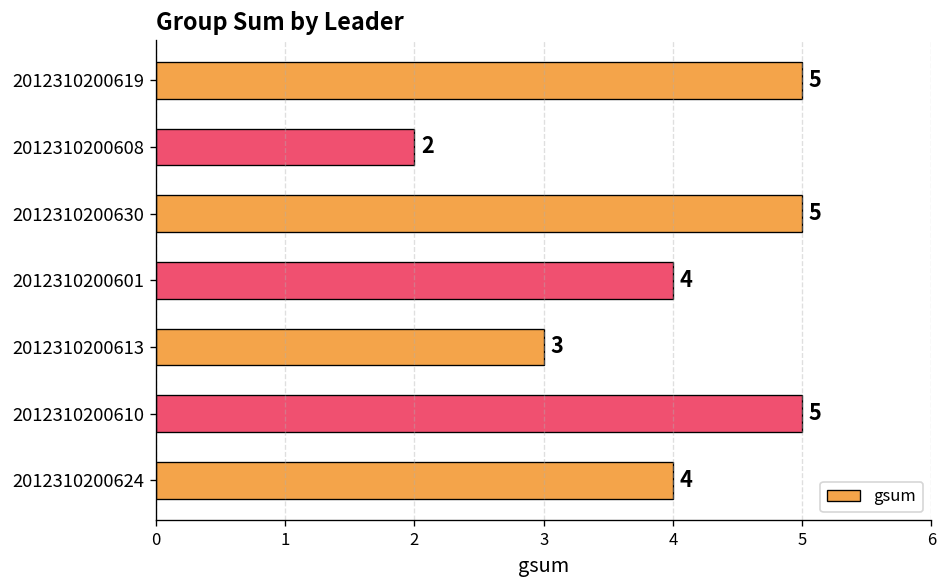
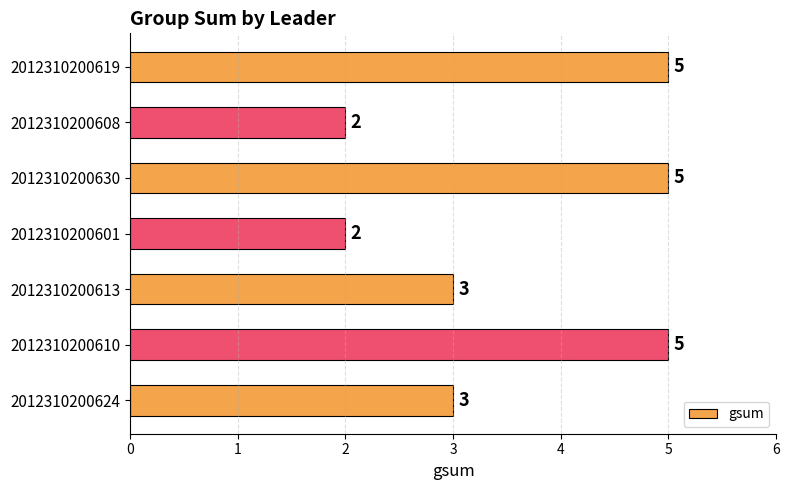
2012310200601: 4 -> 2
2012310200624: 4 -> 3
